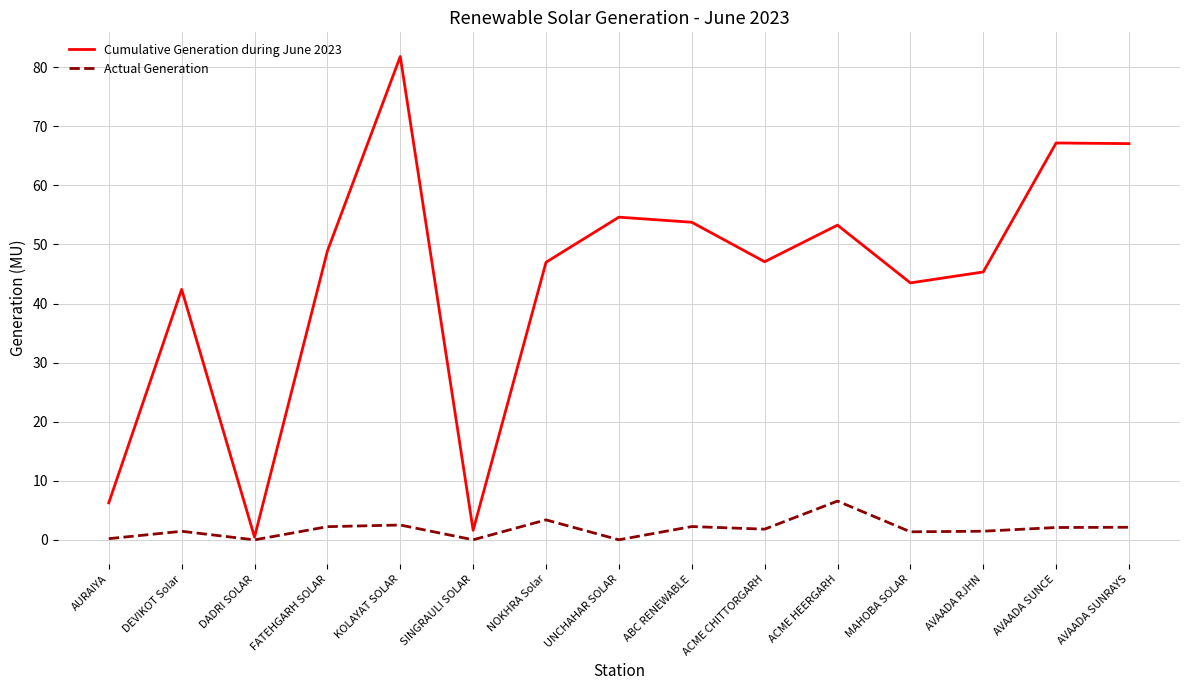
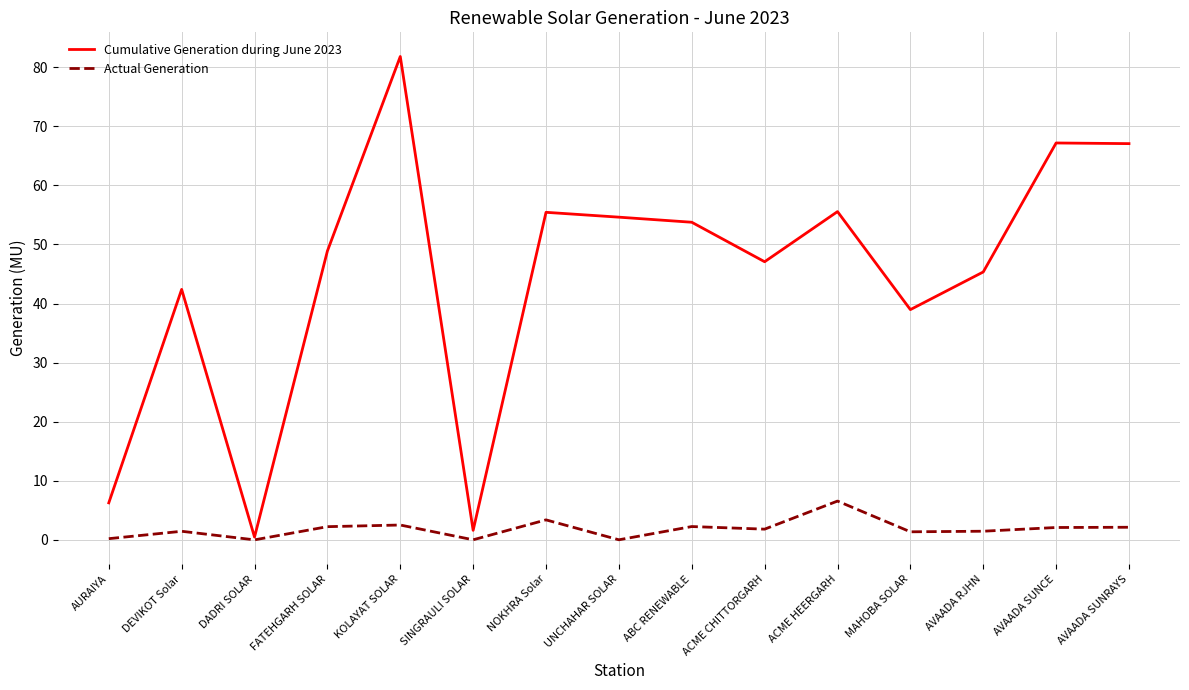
Cumulative Generation during June 2023, NOKHRA Solar: 47 -> 55
Cumulative Generation during June 2023, ACME HEERGARH: 53 -> 56
Cumulative Generation during June 2023, MAHOBA SOLAR: 43 -> 39
